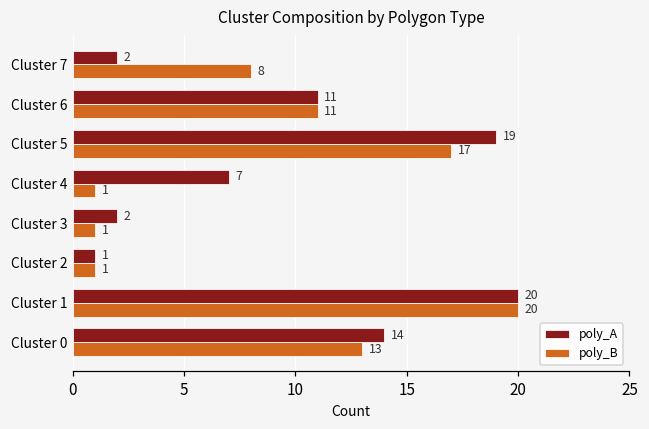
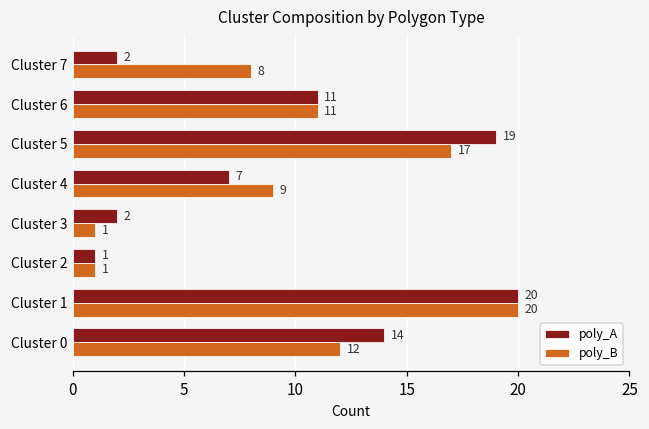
poly_B, Cluster 4: 1 -> 9
poly_B, Cluster 0: 13 -> 12
